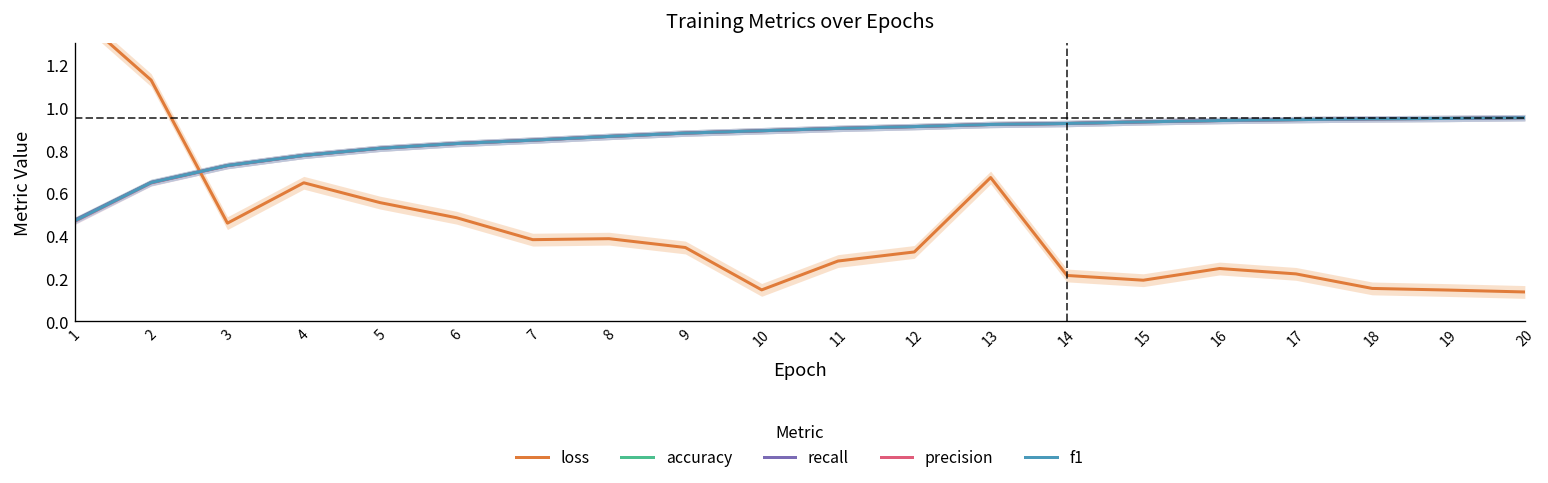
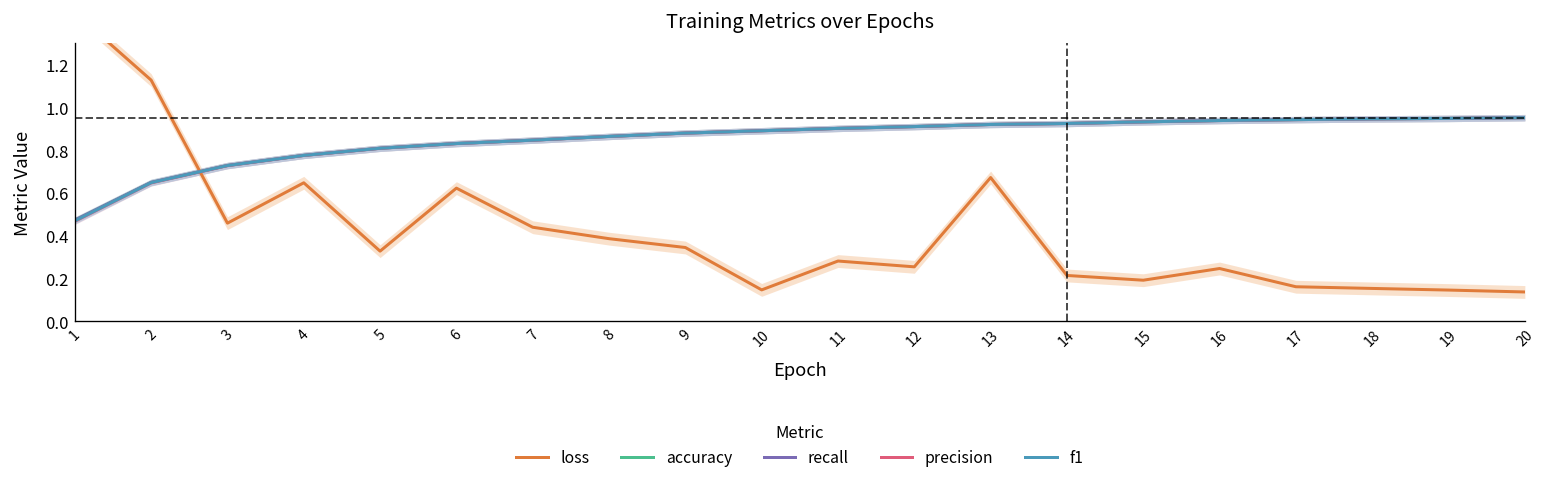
loss, 5: 0.55 -> 0.33
loss, 6: 0.48 -> 0.62
loss, 7: 0.38 -> 0.44
loss, 12: 0.32 -> 0.25
loss, 17: 0.22 -> 0.16
